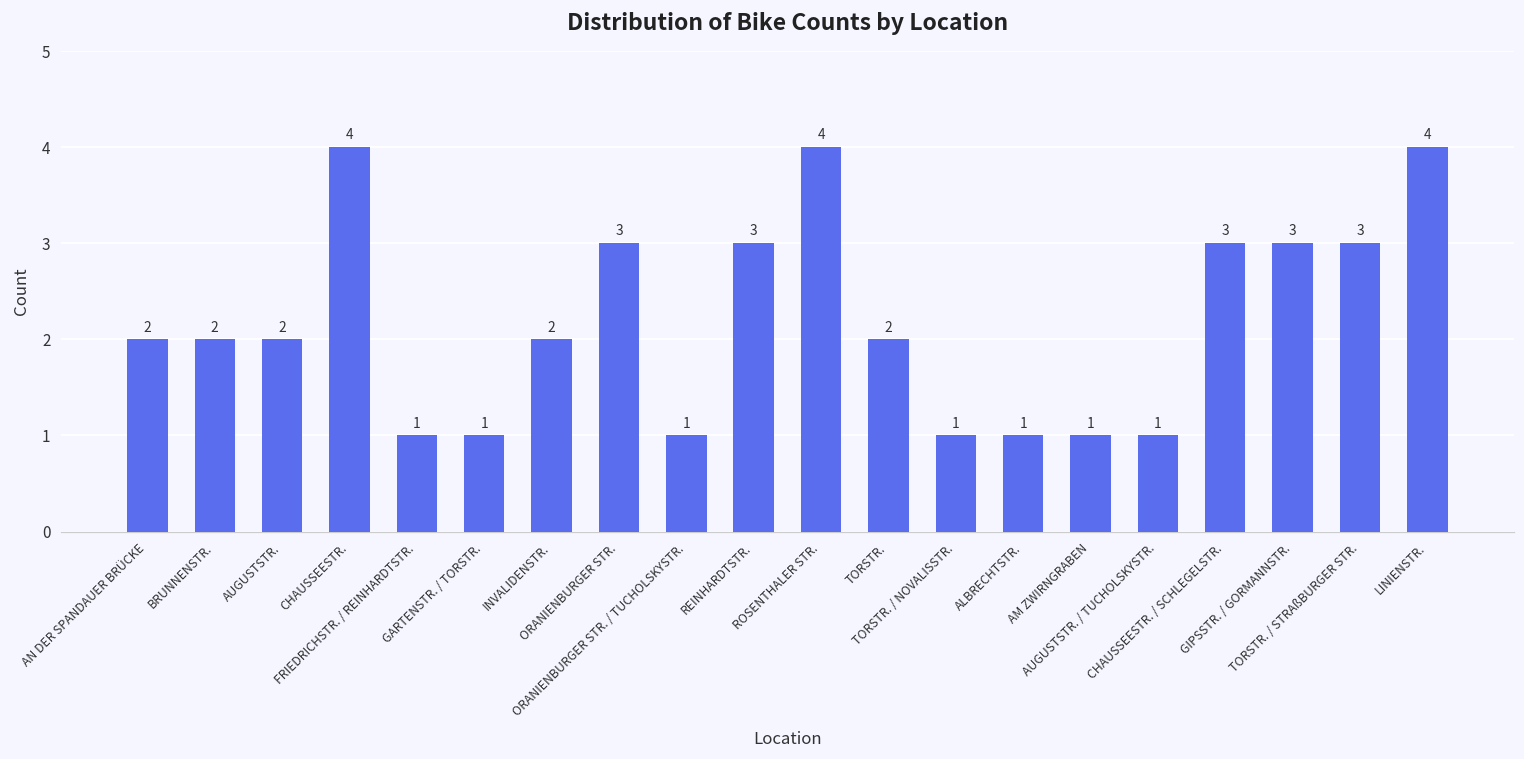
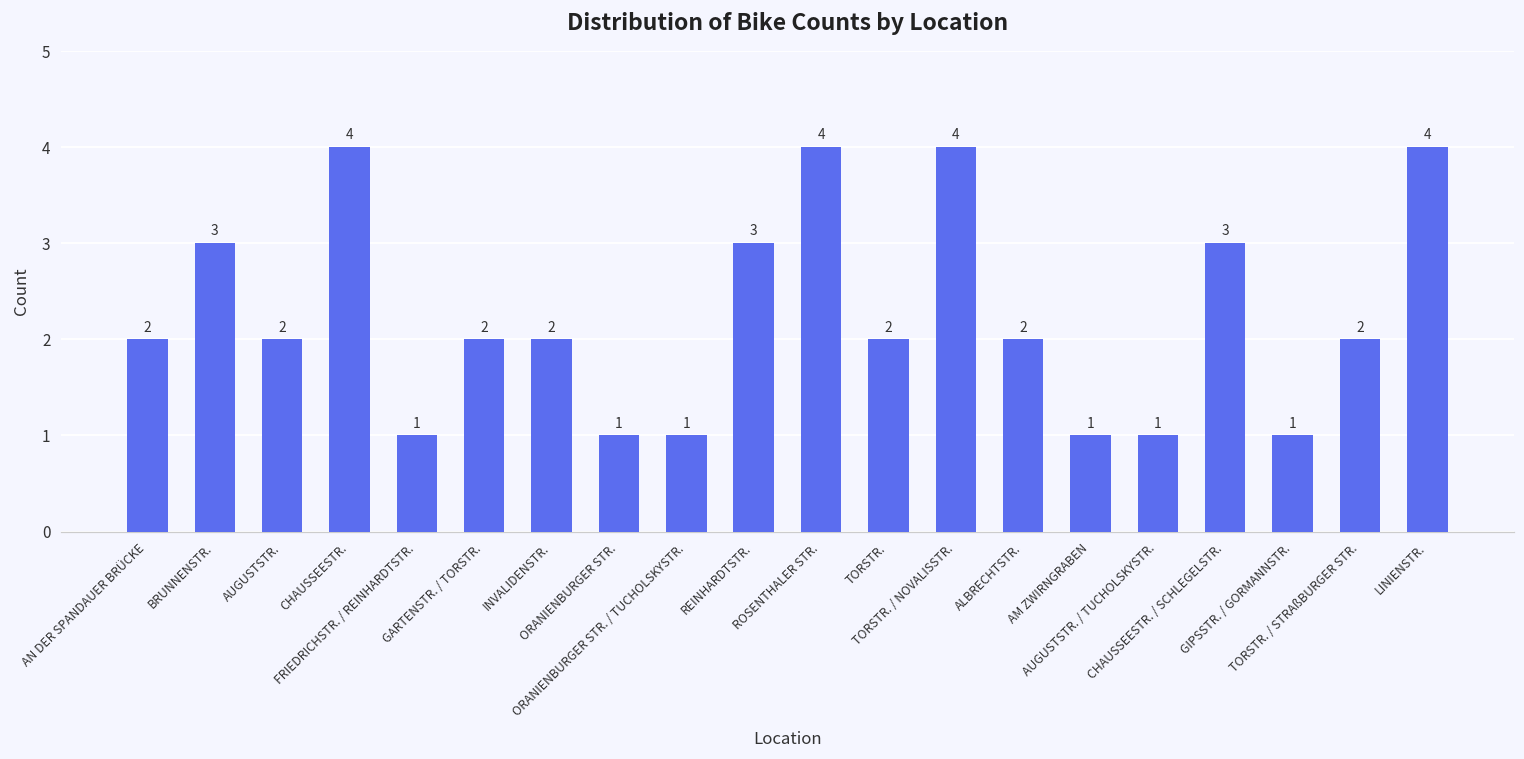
BRUNNENSTR.: 2 -> 3
GARTENSTR. / TORSTR.: 1 -> 2
ORANIENBURGER STR.: 3 -> 1
TORSTR. / NOVALISSTR.: 1 -> 4
ALBRECHTSTR.: 1 -> 2
GIPSSTR. / GORMANNSTR.: 3 -> 1
TORSTR. / STRAßBURGER STR.: 3 -> 2
